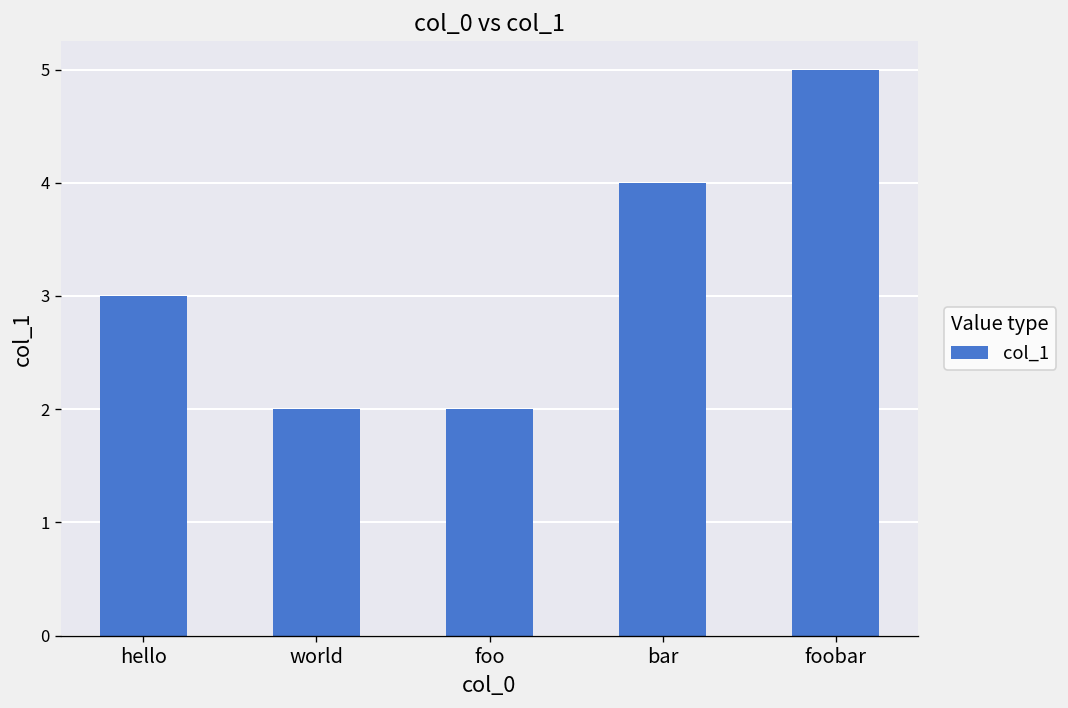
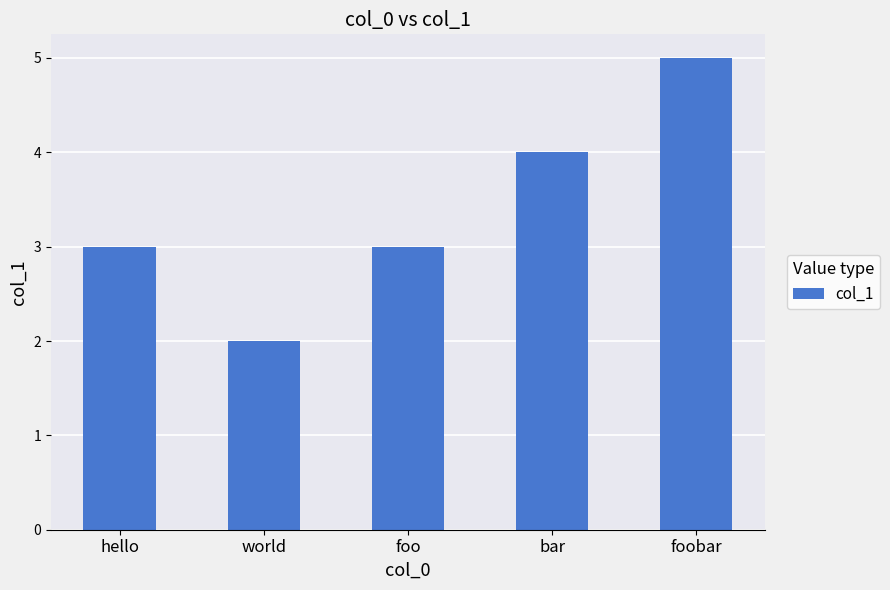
foo: 2 -> 3
